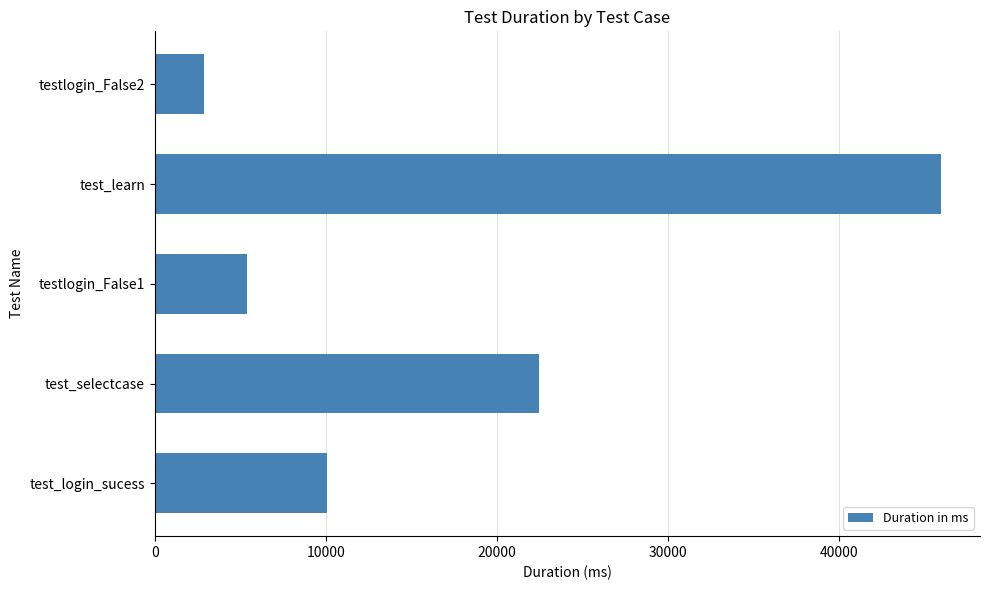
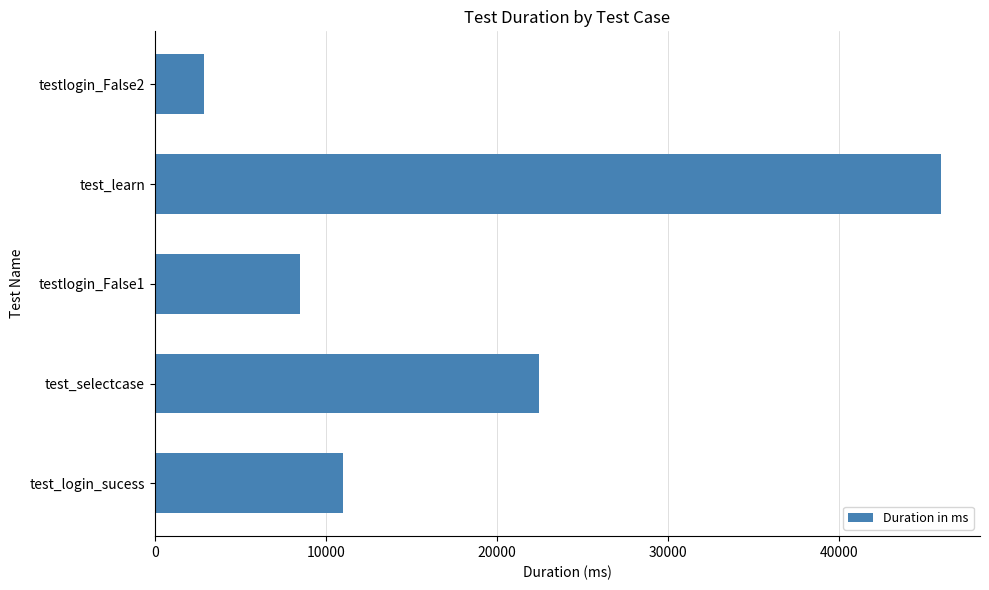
testlogin_False1: 5400 -> 8500
test_login_sucess: 10100 -> 11000
